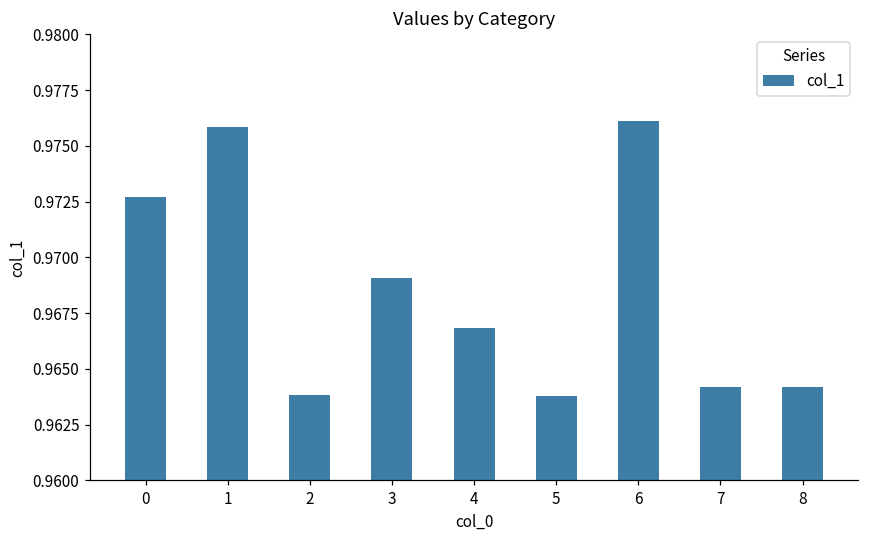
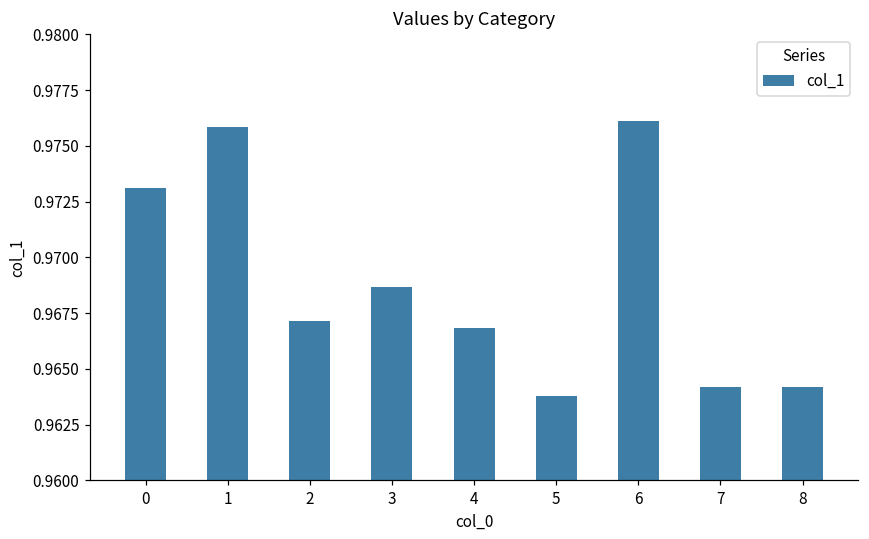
0: 0.9727 -> 0.9731
2: 0.9638 -> 0.9672
3: 0.9691 -> 0.9687
